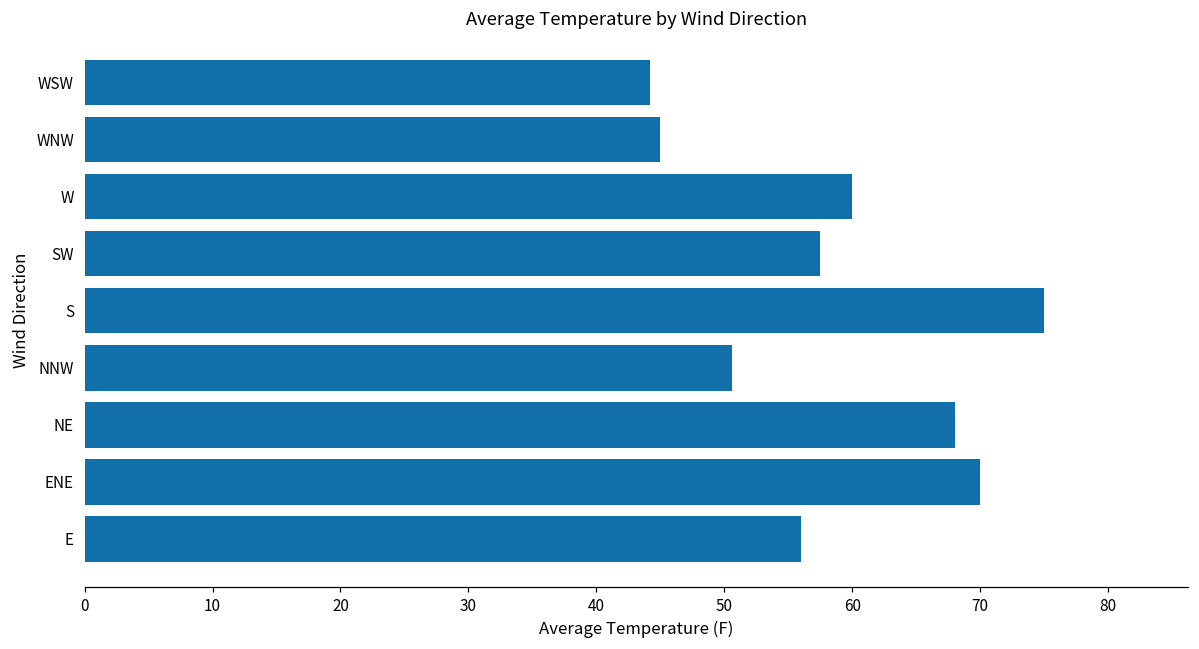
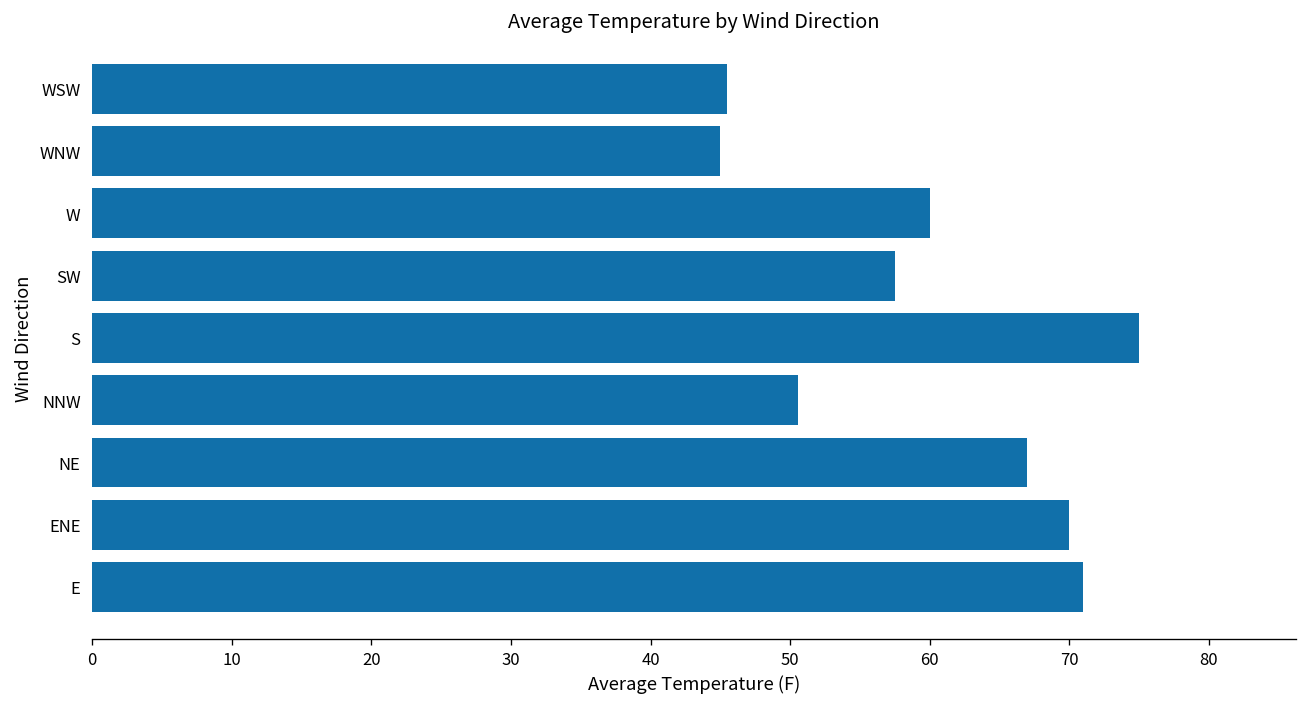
WSW: 44.2 -> 45.5
NE: 68 -> 67
E: 56 -> 71
